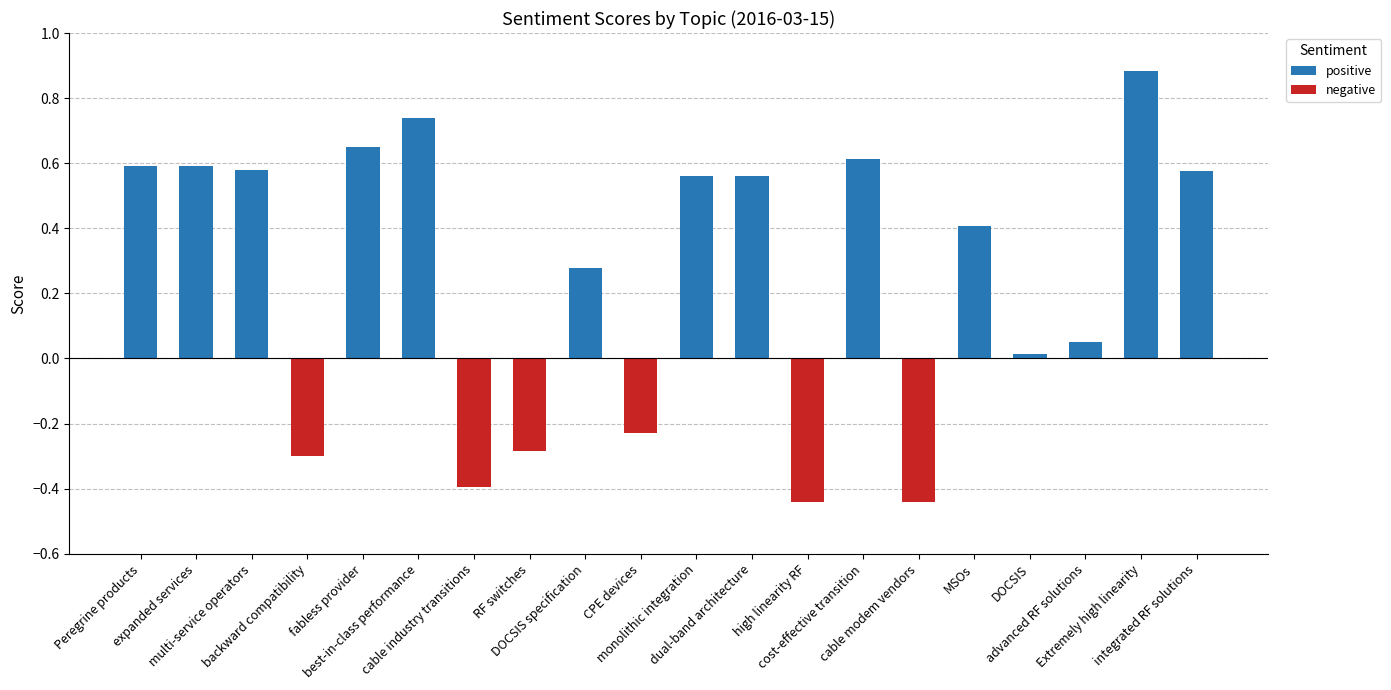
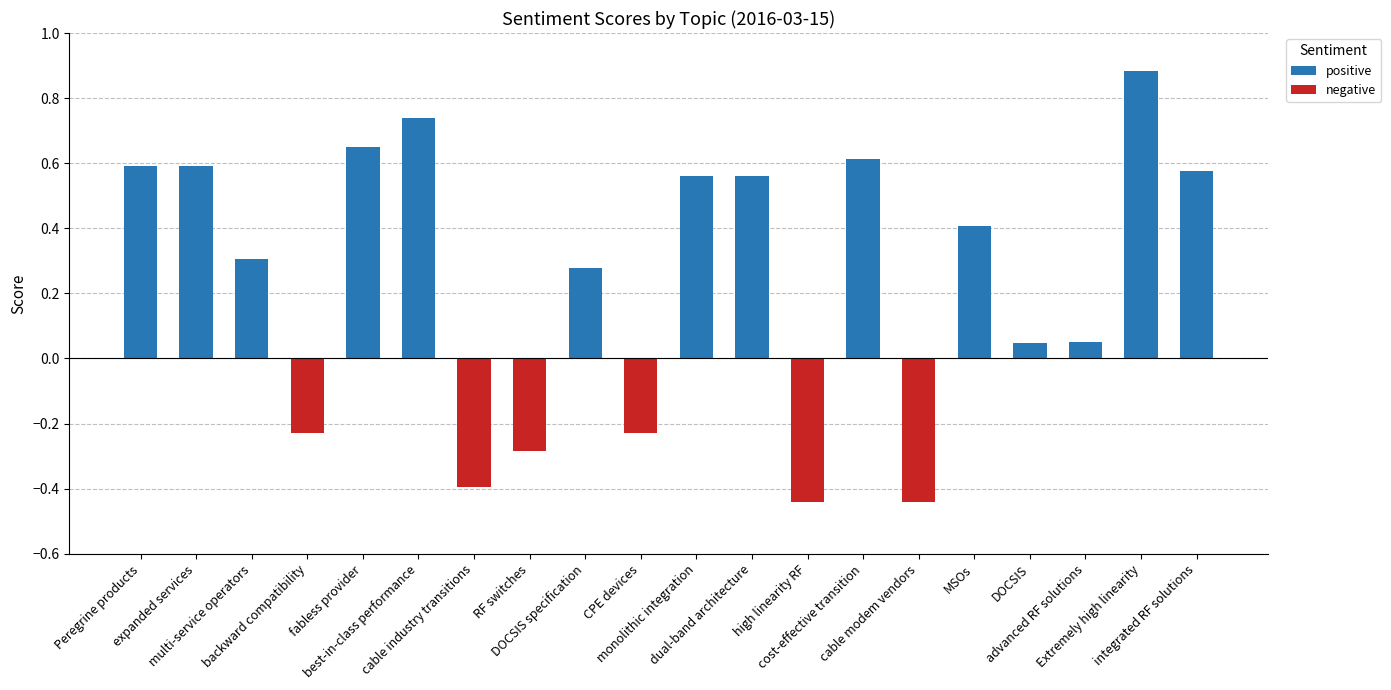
multi-service operators: 0.58 -> 0.30
backward compatibility: -0.30 -> -0.23
DOCSIS: 0.01 -> 0.05
